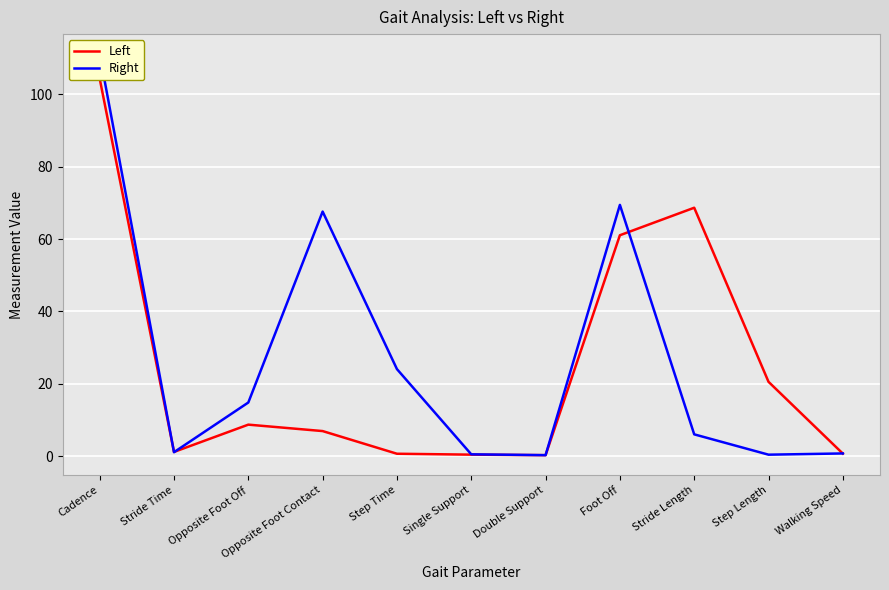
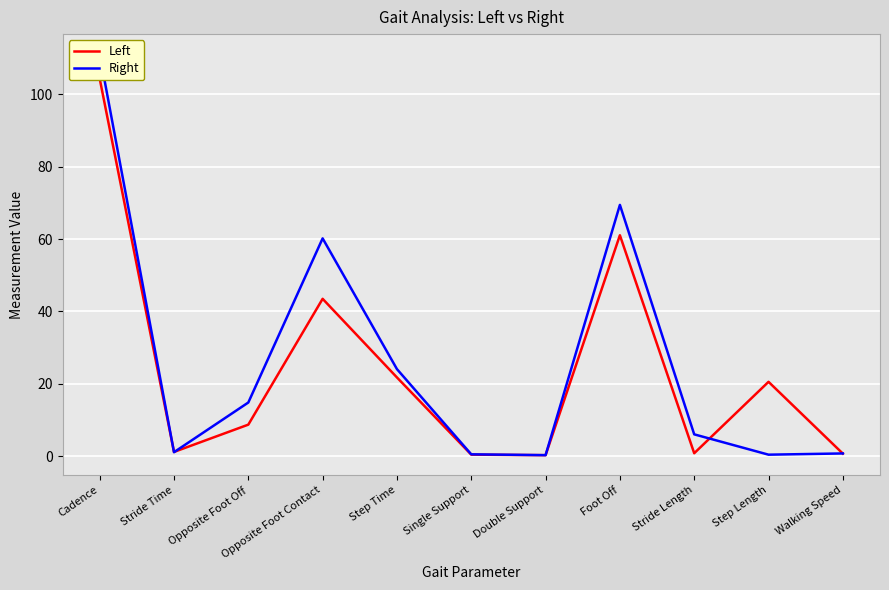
Left, Opposite Foot Contact: 7 -> 43
Right, Opposite Foot Contact: 68 -> 60
Left, Step Time: 1 -> 22
Left, Stride Length: 69 -> 1
